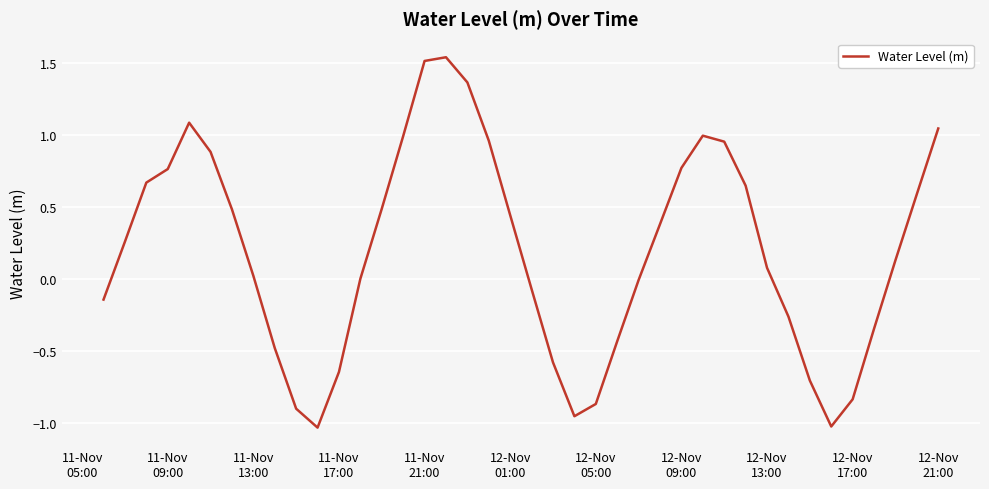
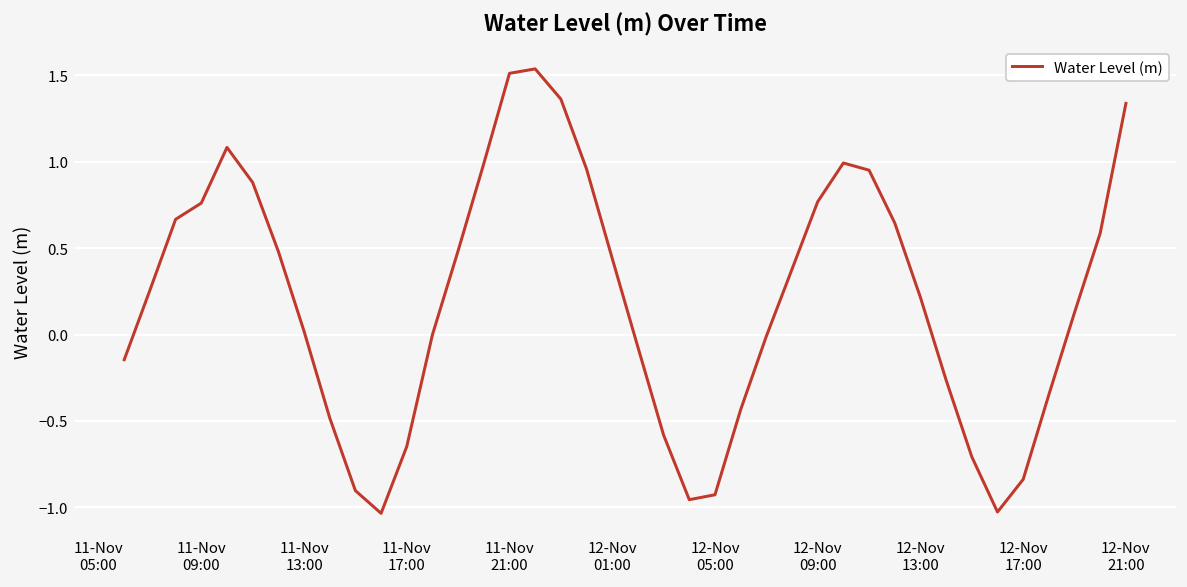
12-Nov 05:00: -0.87 -> -0.93
12-Nov 13:00: 0.08 -> 0.22
12-Nov 21:00: 1.04 -> 1.34
